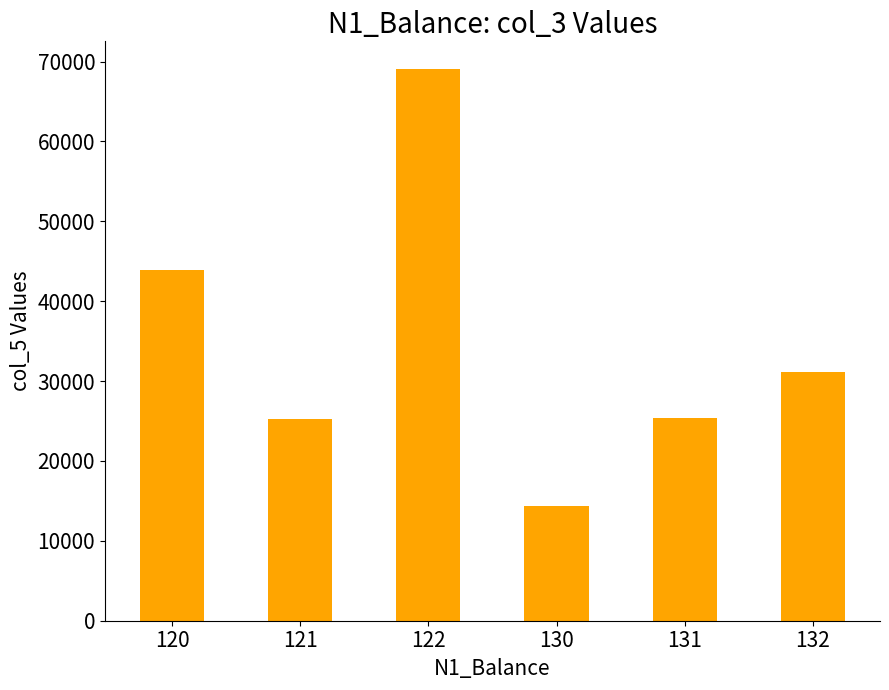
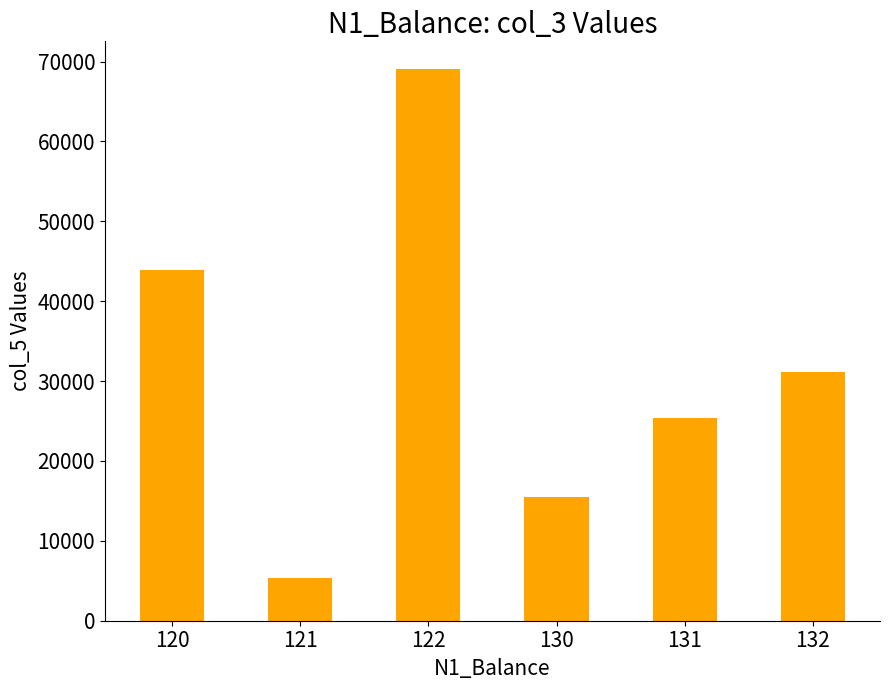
121: 25000 -> 5000
130: 14000 -> 15000
